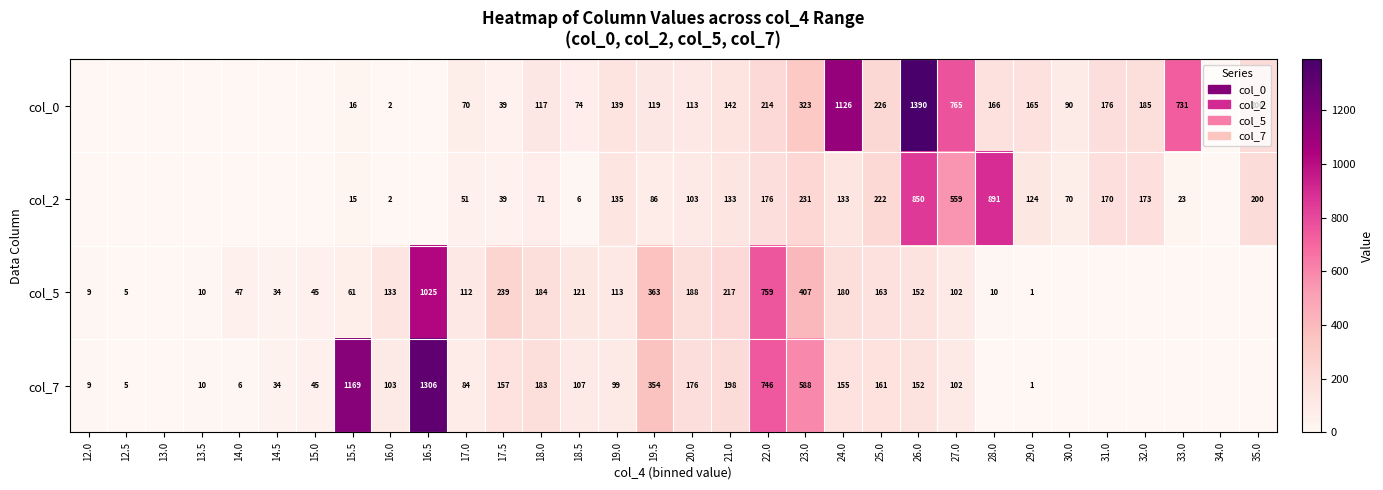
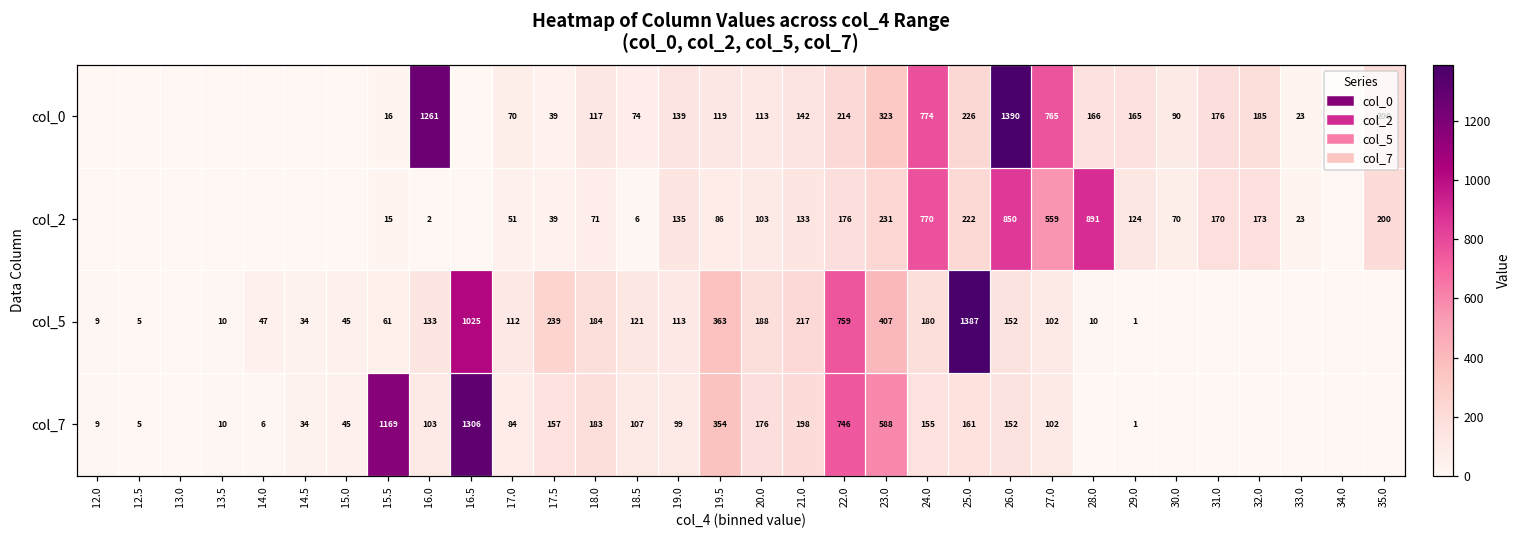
col_0, 16.0: 2 -> 1261
col_0, 24.0: 1126 -> 774
col_0, 33.0: 731 -> 23
col_2, 24.0: 133 -> 770
col_5, 25.0: 163 -> 1387
